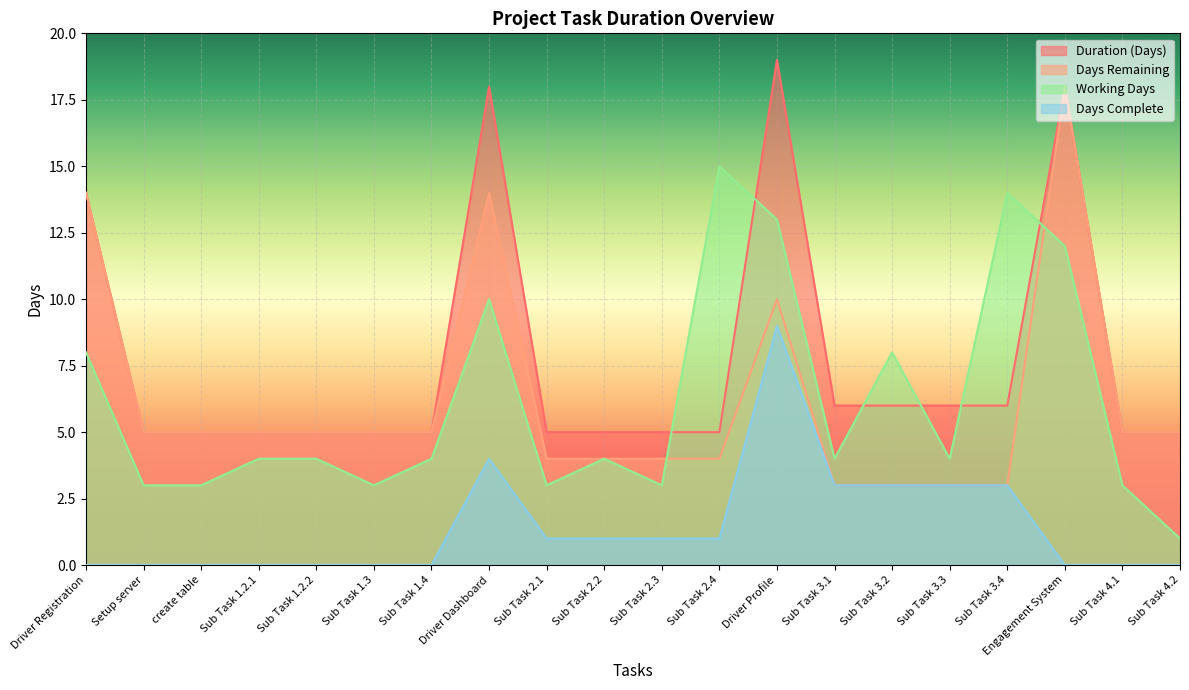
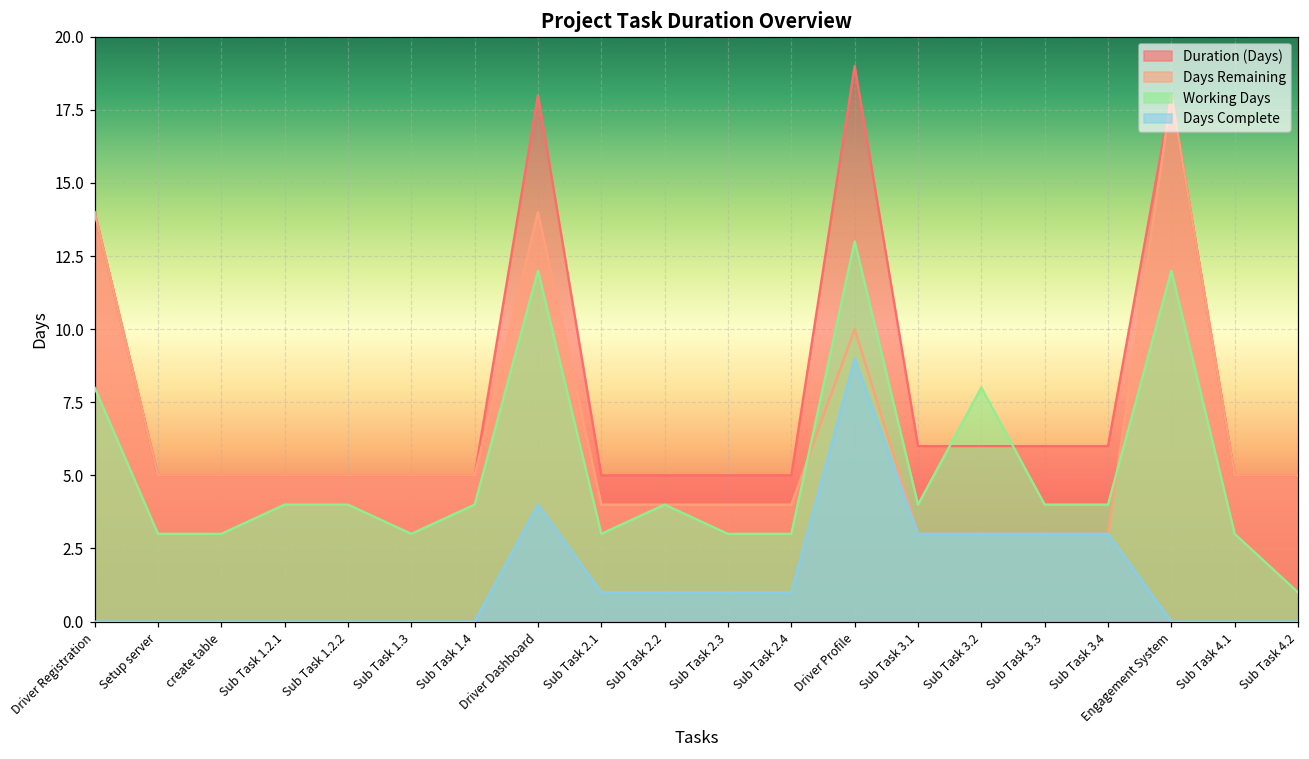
Working Days, Driver Dashboard: 10 -> 12
Working Days, Sub Task 2.4: 15 -> 3
Working Days, Sub Task 3.4: 14 -> 4
